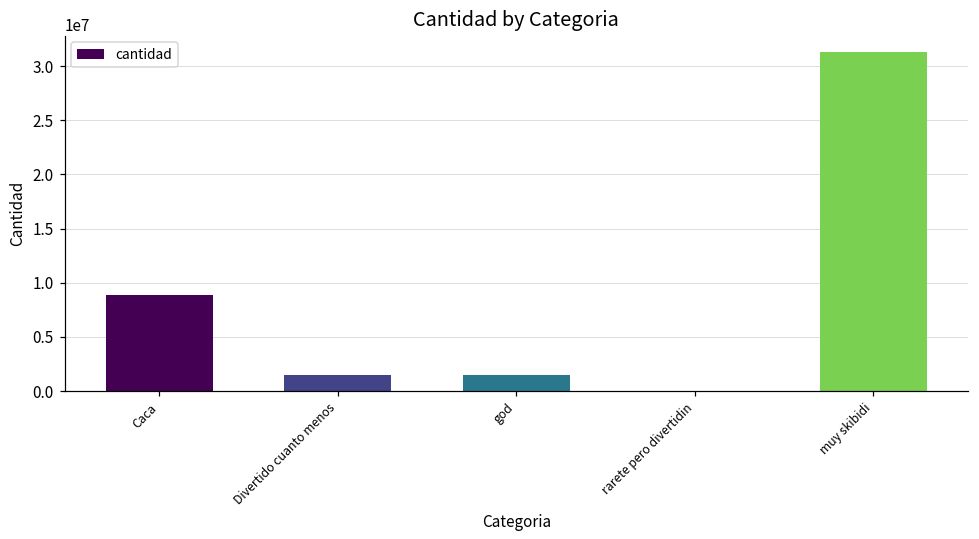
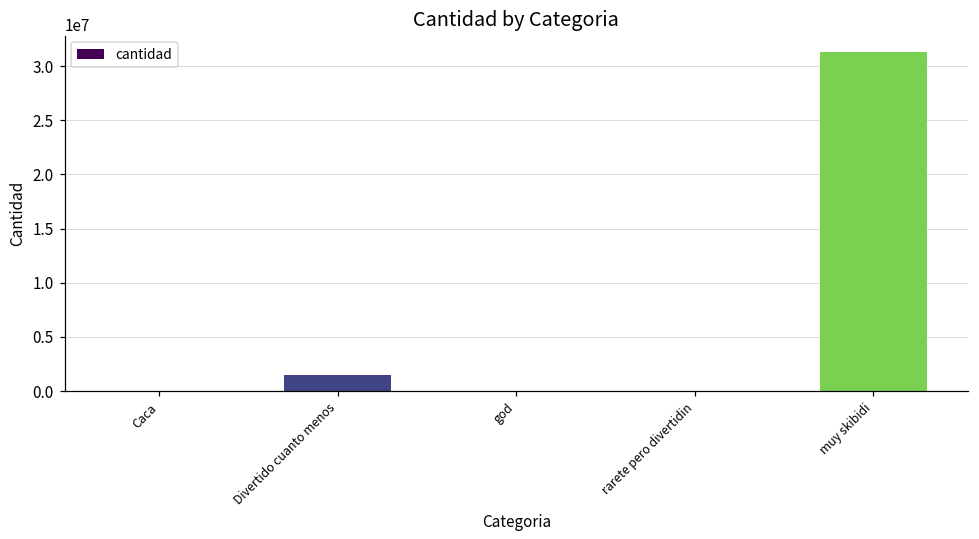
Caca: 9000000 -> 0
god: 1000000 -> 0
